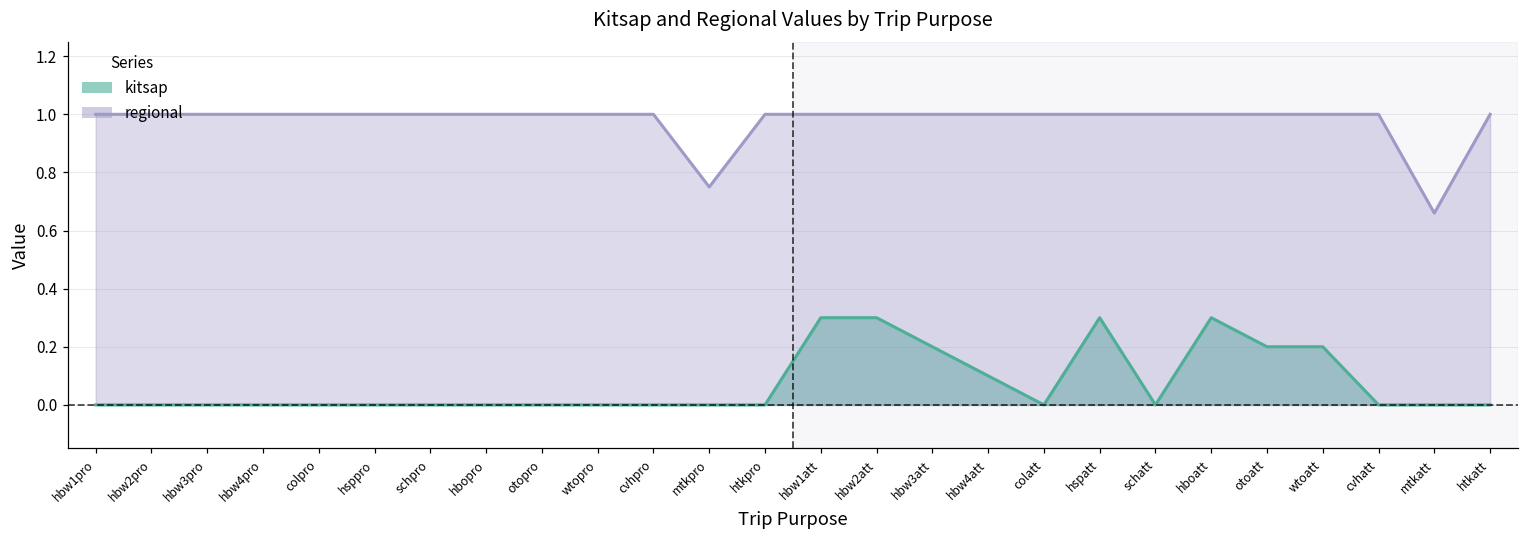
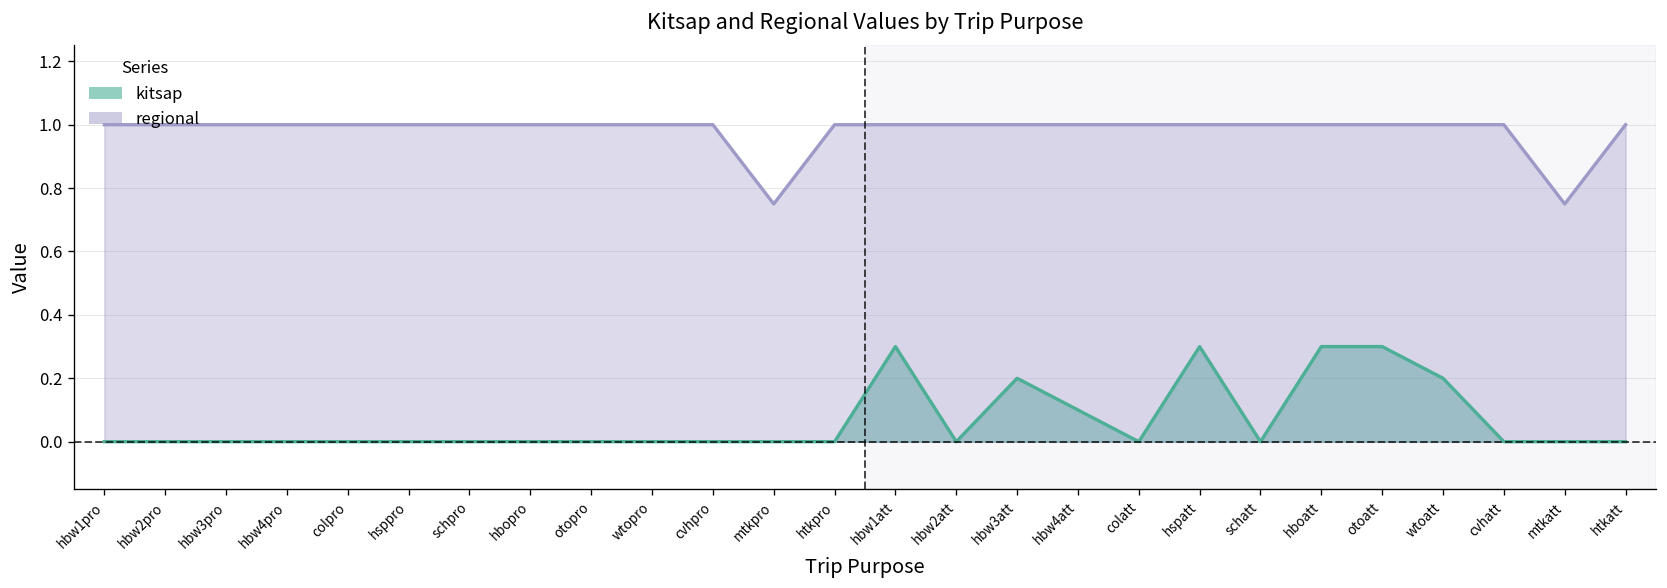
kitsap, hbw2att: 0.3 -> 0.0
kitsap, otoatt: 0.2 -> 0.3
regional, mtkatt: 0.66 -> 0.75
